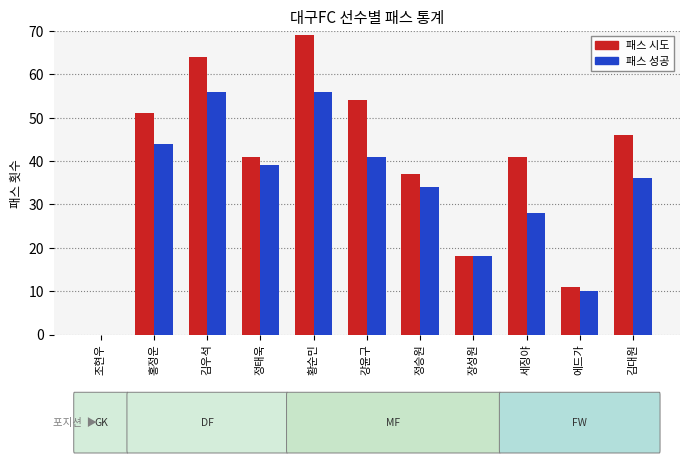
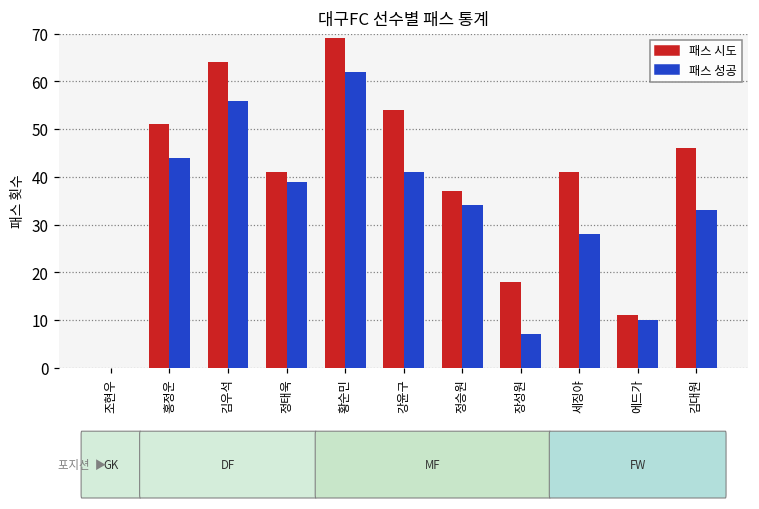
패스 성공, 황순민: 56 -> 62
패스 성공, 장성원: 18 -> 7
패스 성공, 김대원: 36 -> 33
